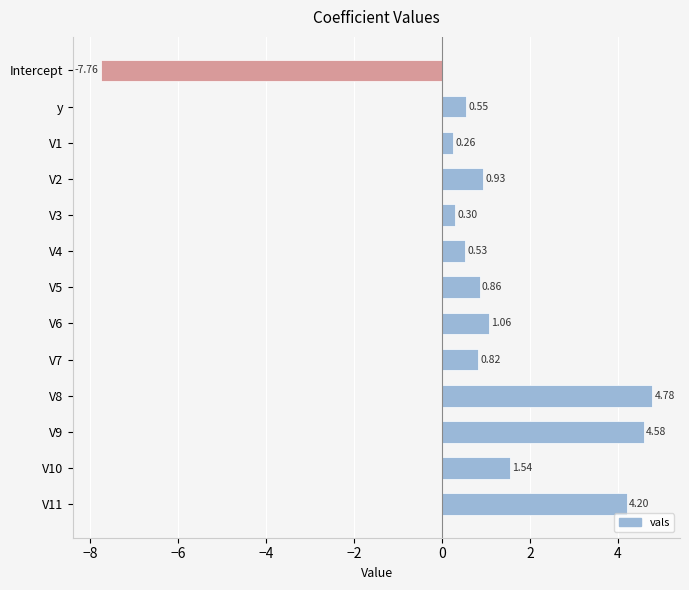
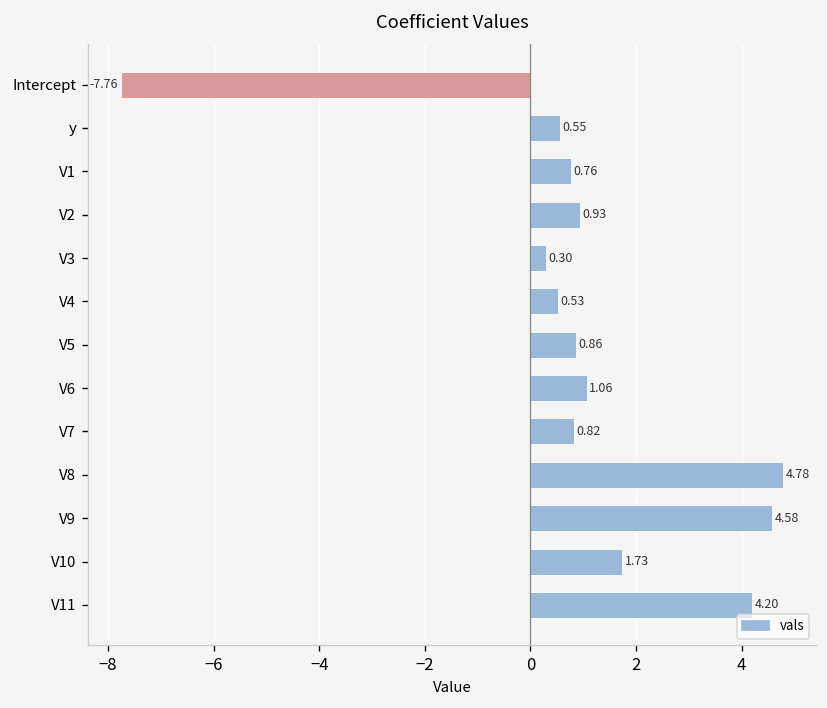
V1: 0.26 -> 0.76
V10: 1.54 -> 1.73
